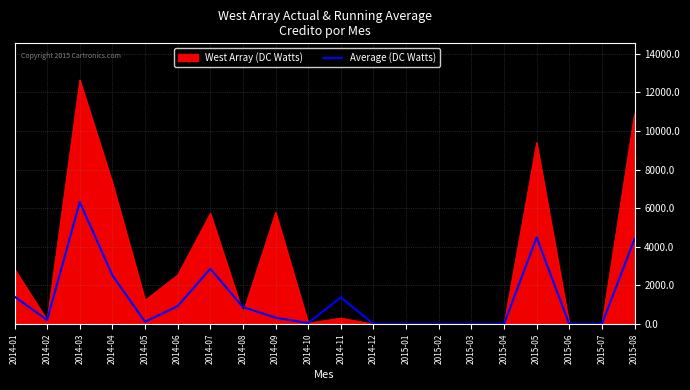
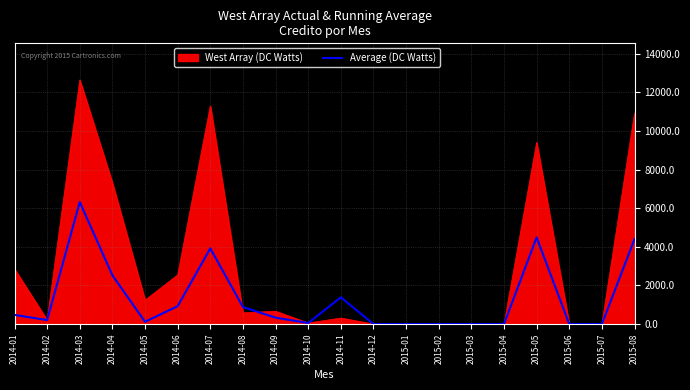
Average (DC Watts), 2014-01: 1400 -> 500
West Array (DC Watts), 2014-07: 5700 -> 11300
Average (DC Watts), 2014-07: 2900 -> 3900
West Array (DC Watts), 2014-09: 5800 -> 700
